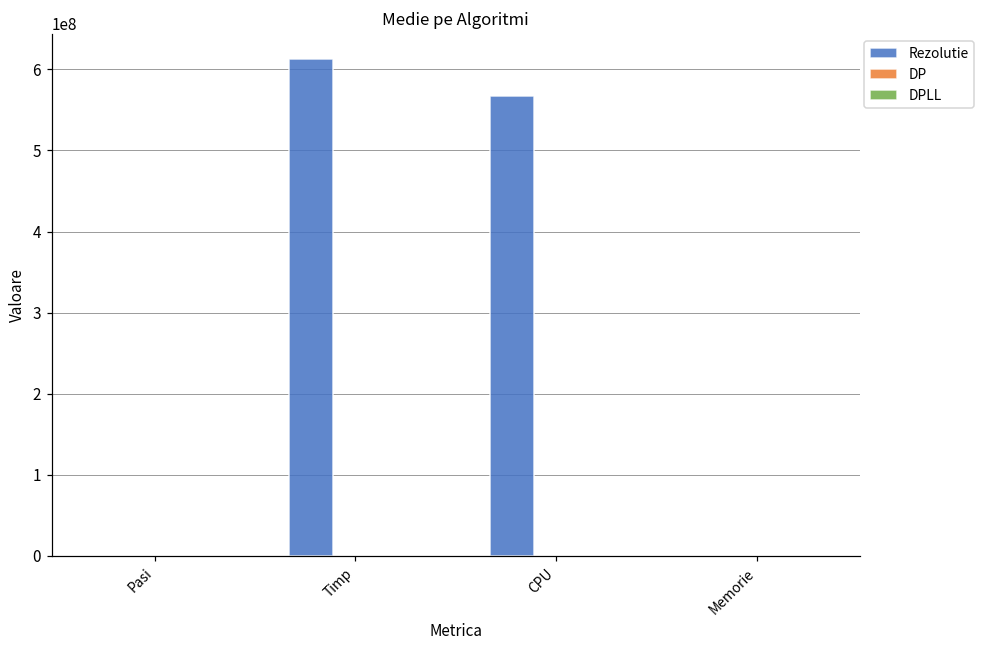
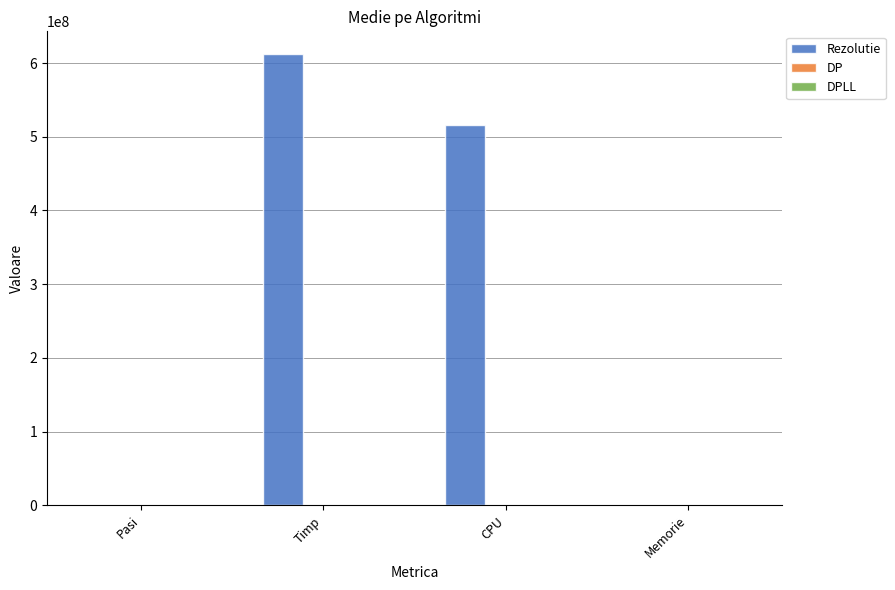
Rezolutie, CPU: 570000000 -> 520000000
